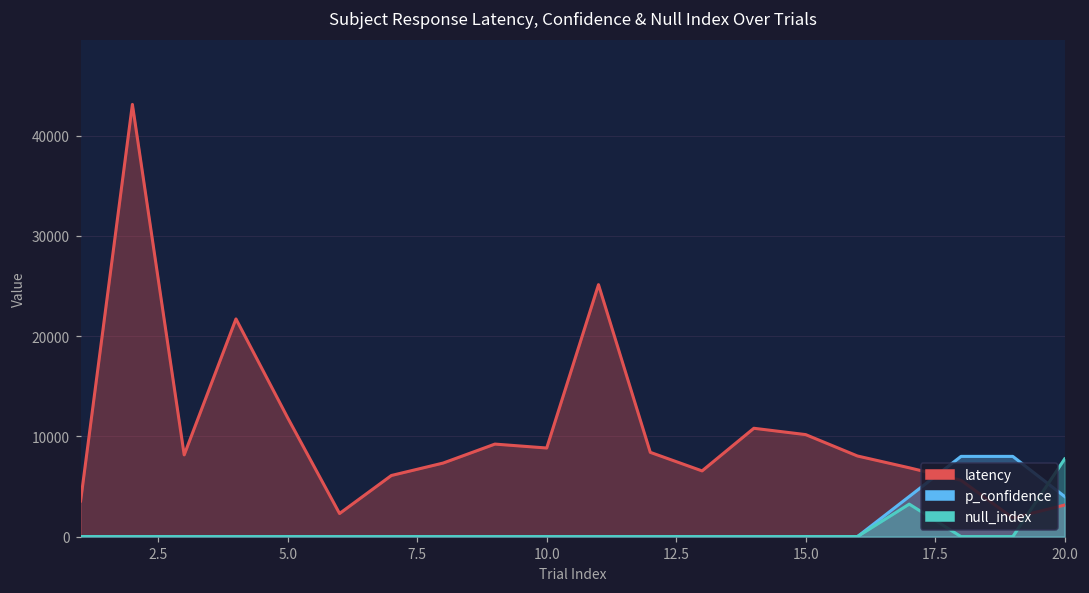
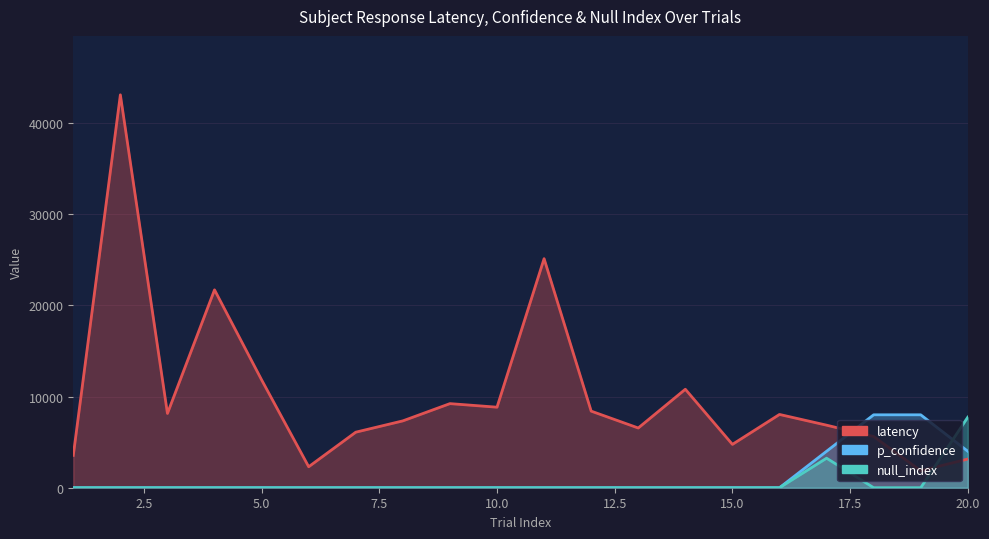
latency, 15.0: 10000 -> 5000
